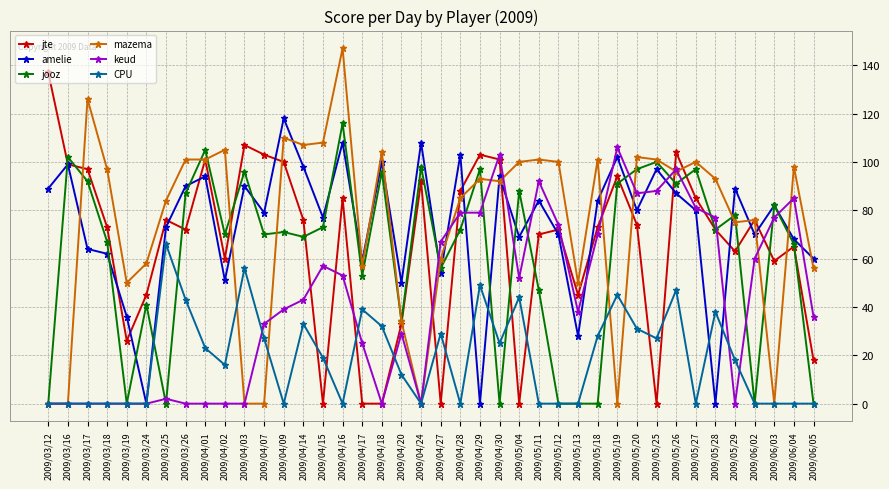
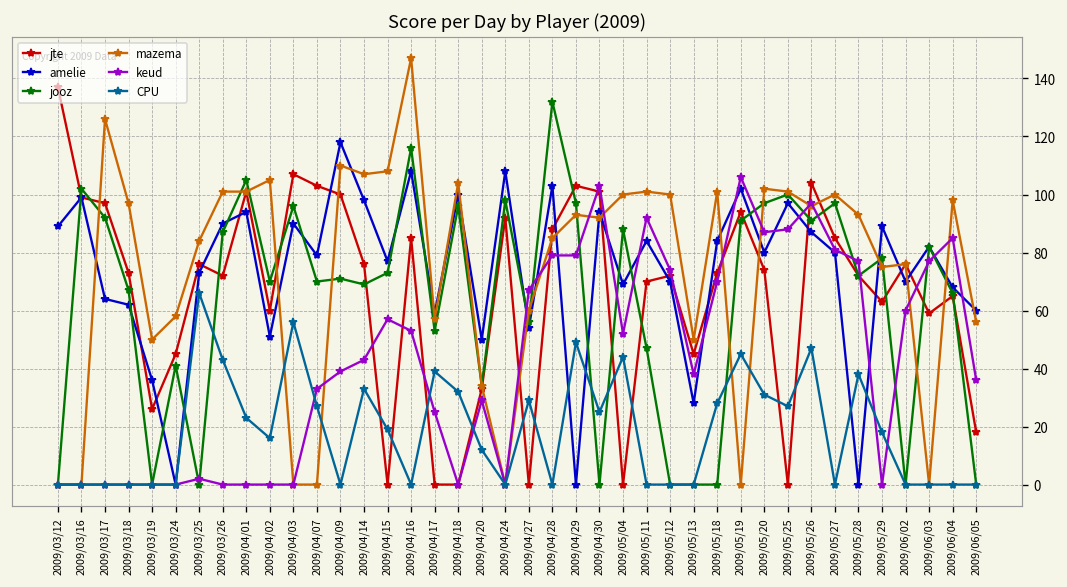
jooz, 2009/04/28: 72 -> 132
